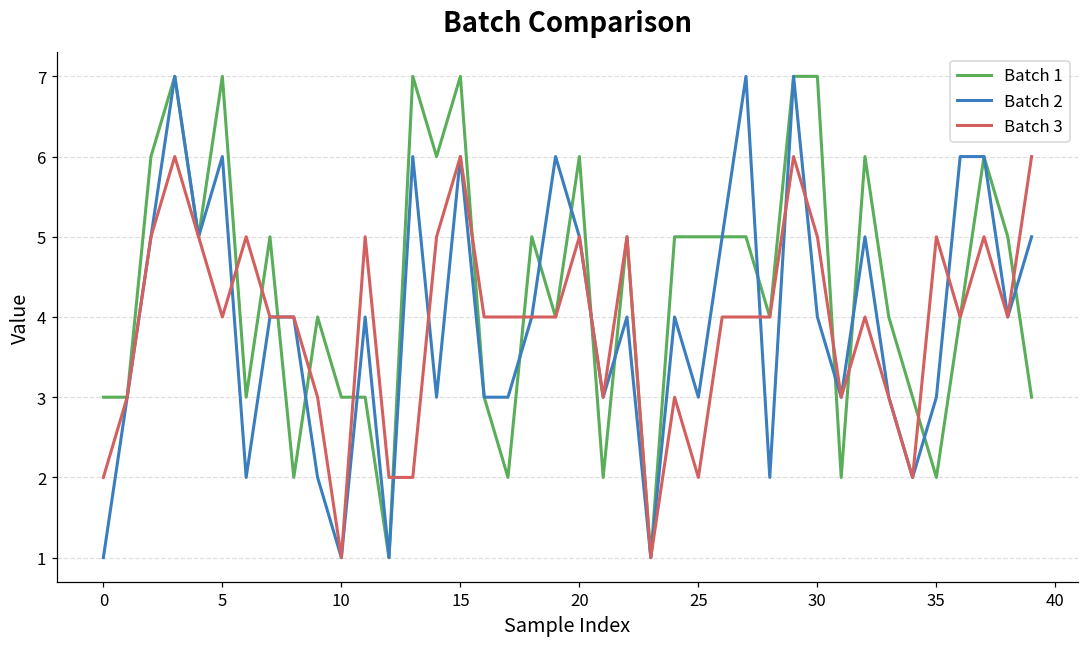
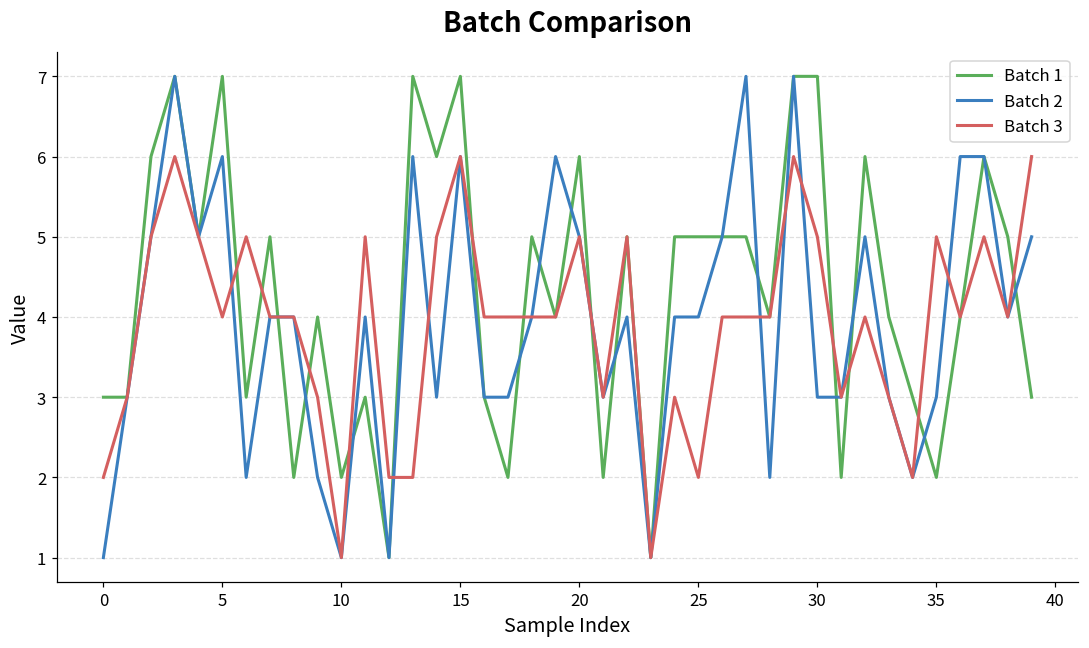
Batch 1, 10: 3 -> 2
Batch 2, 25: 3 -> 4
Batch 2, 30: 4 -> 3
